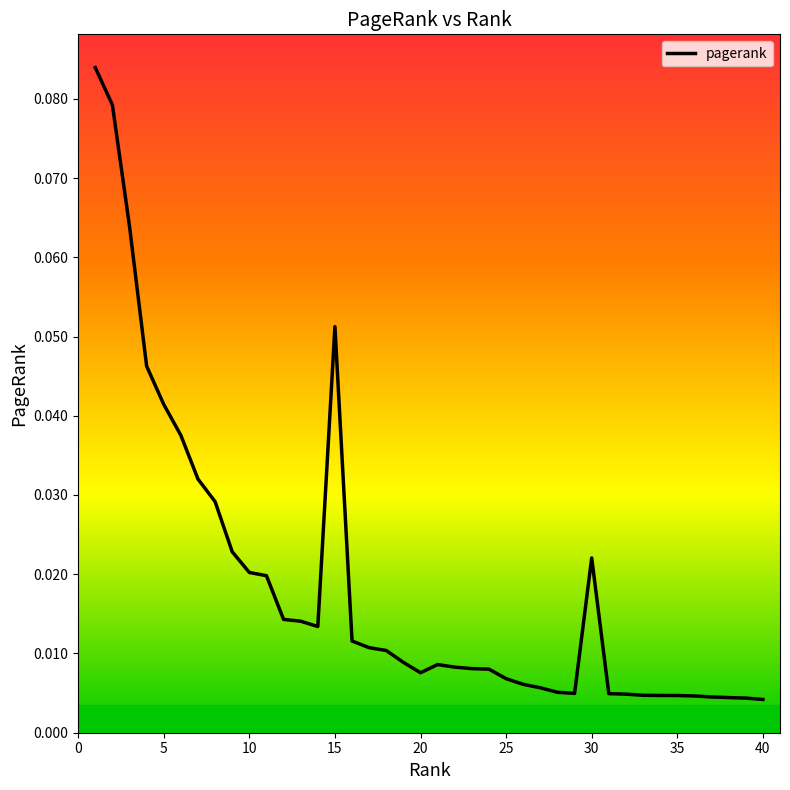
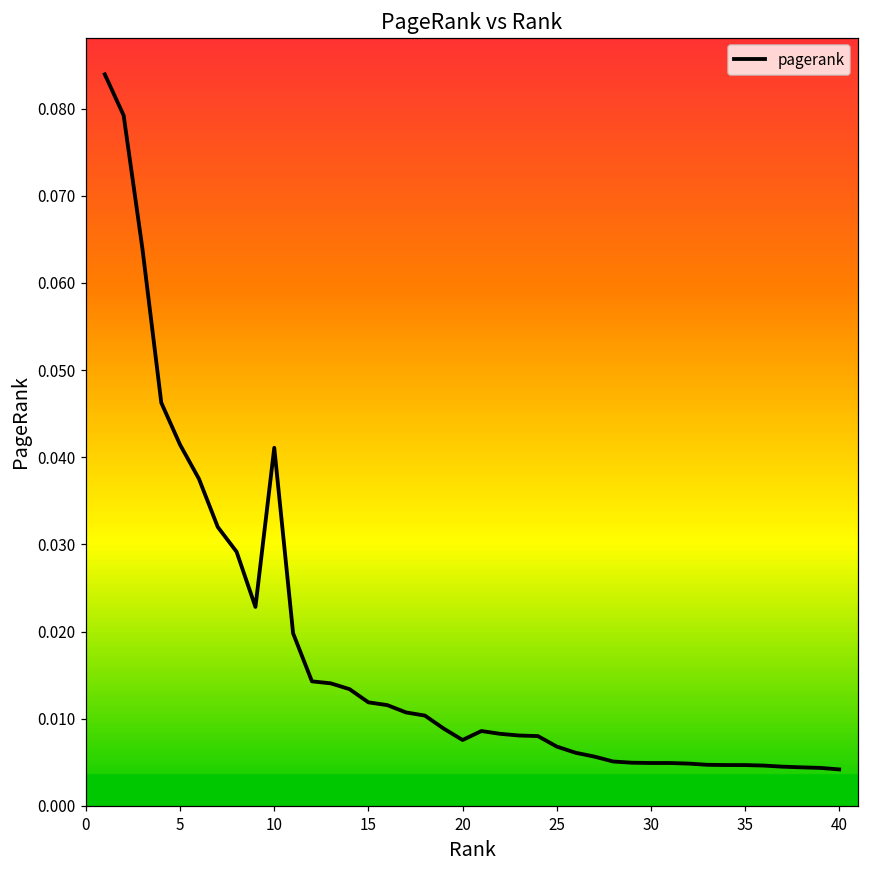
10: 0.020 -> 0.041
15: 0.051 -> 0.012
30: 0.022 -> 0.005
